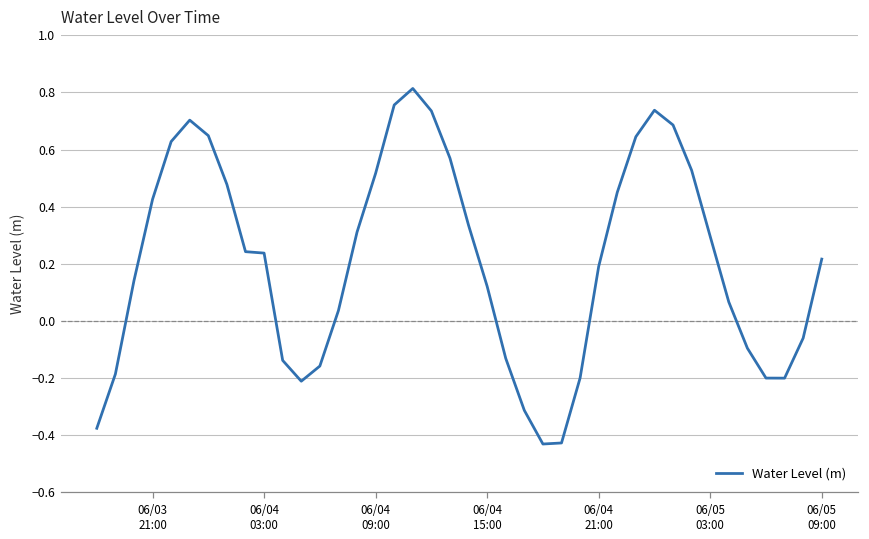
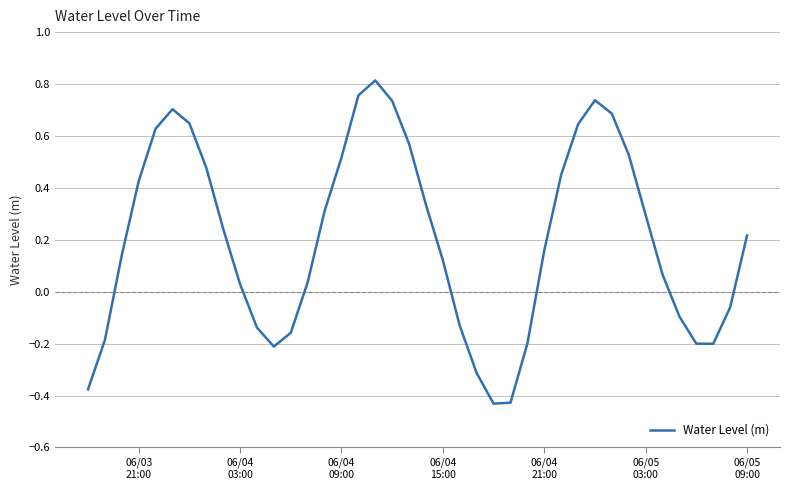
06/04 03:00: 0.24 -> 0.03
06/04 21:00: 0.19 -> 0.16
